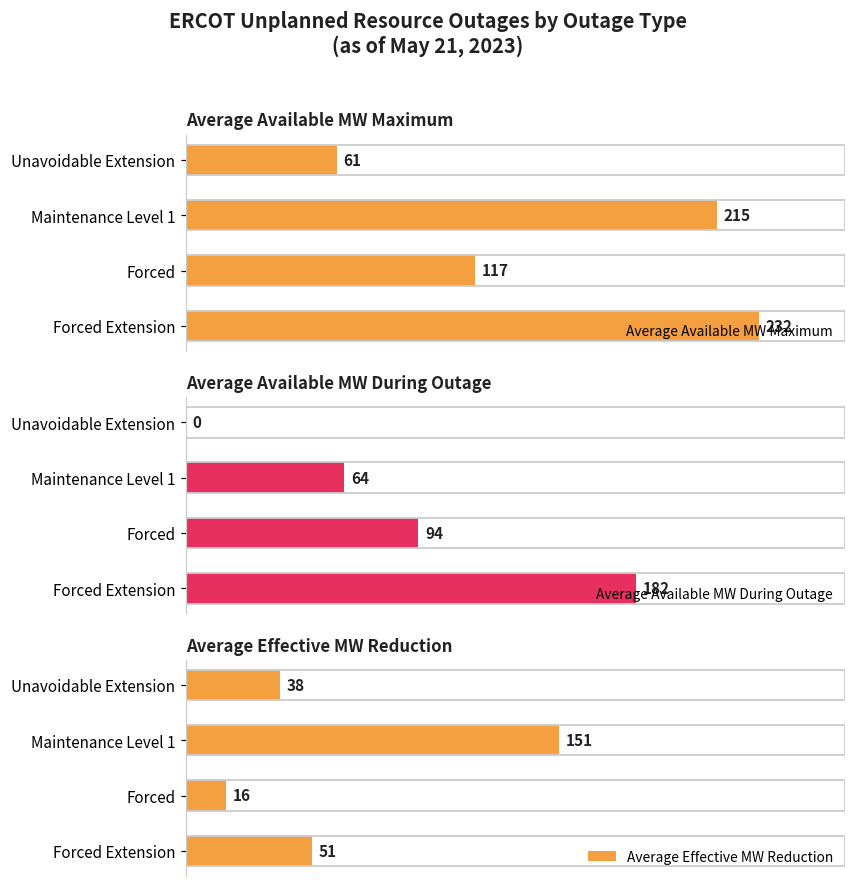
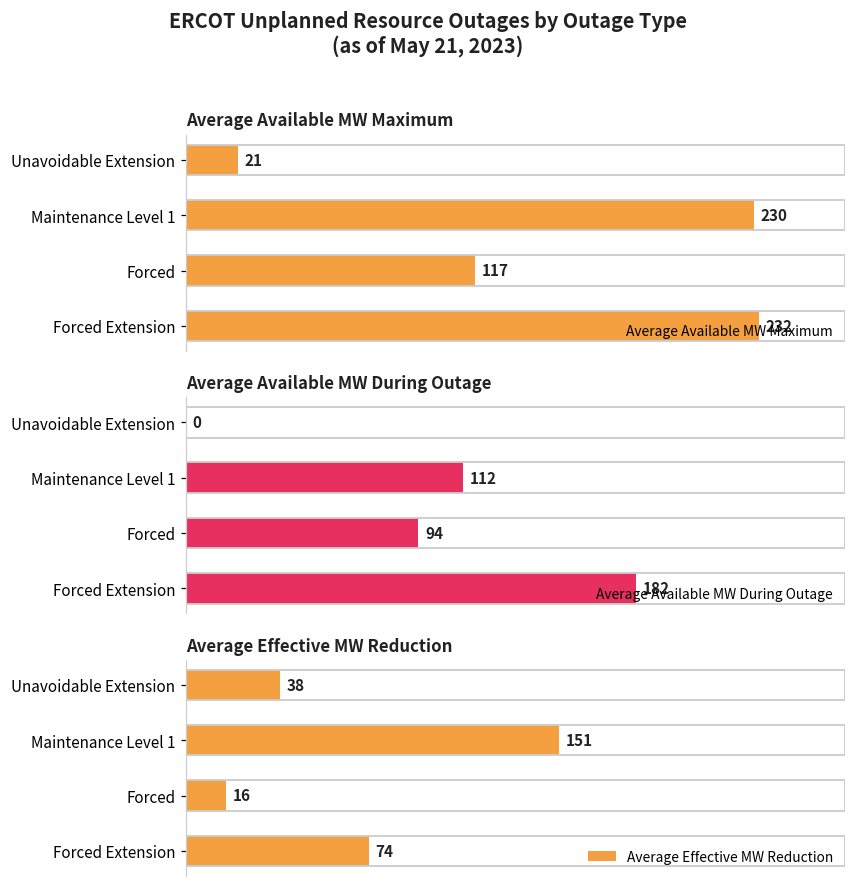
Average Available MW Maximum, Unavoidable Extension: 61 -> 21
Average Available MW Maximum, Maintenance Level 1: 215 -> 230
Average Available MW During Outage, Maintenance Level 1: 64 -> 112
Average Effective MW Reduction, Forced Extension: 51 -> 74
